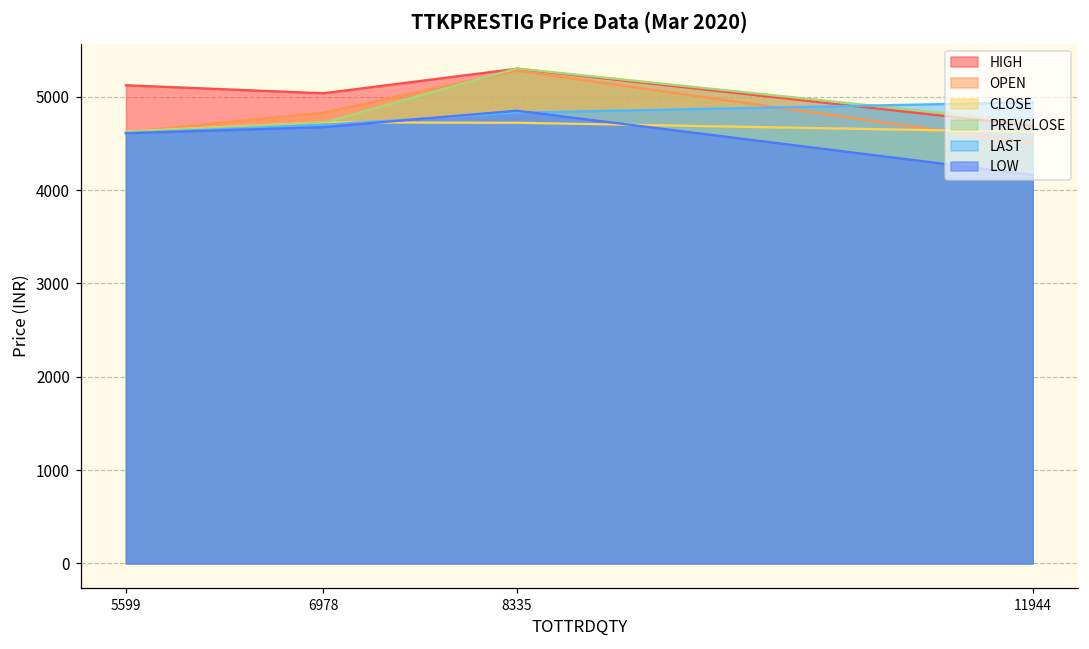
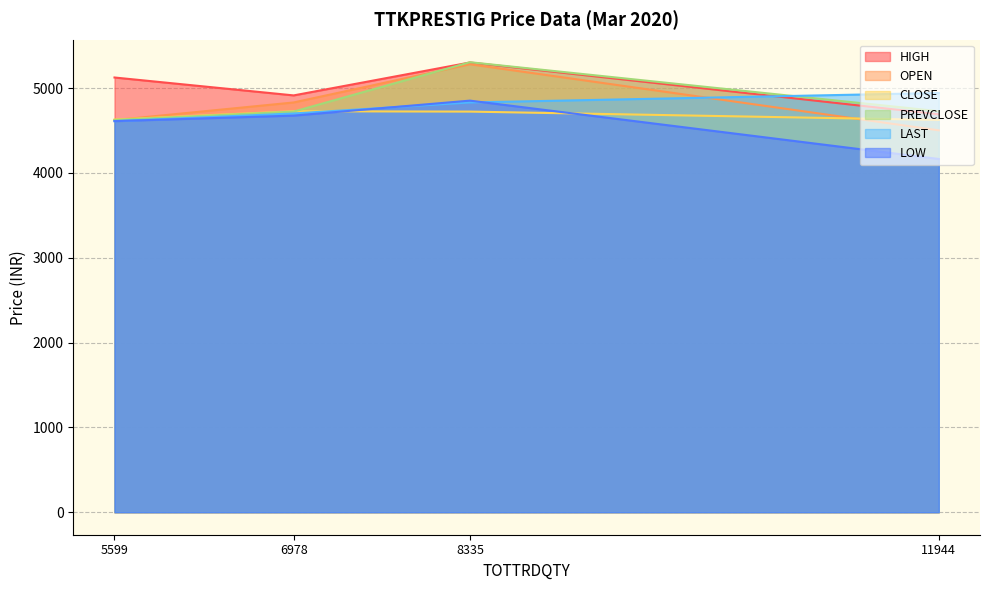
HIGH, 6978: 5000 -> 4900
